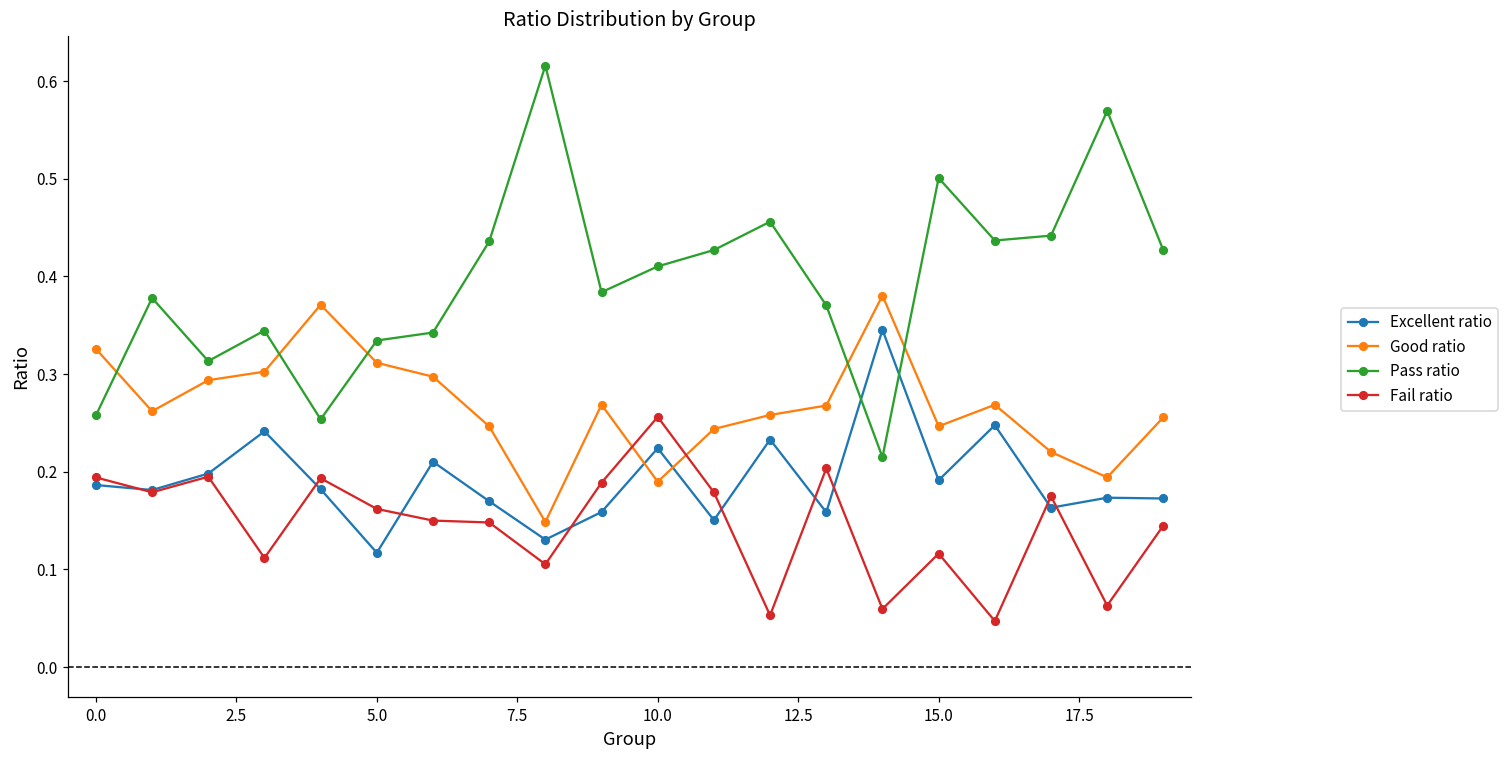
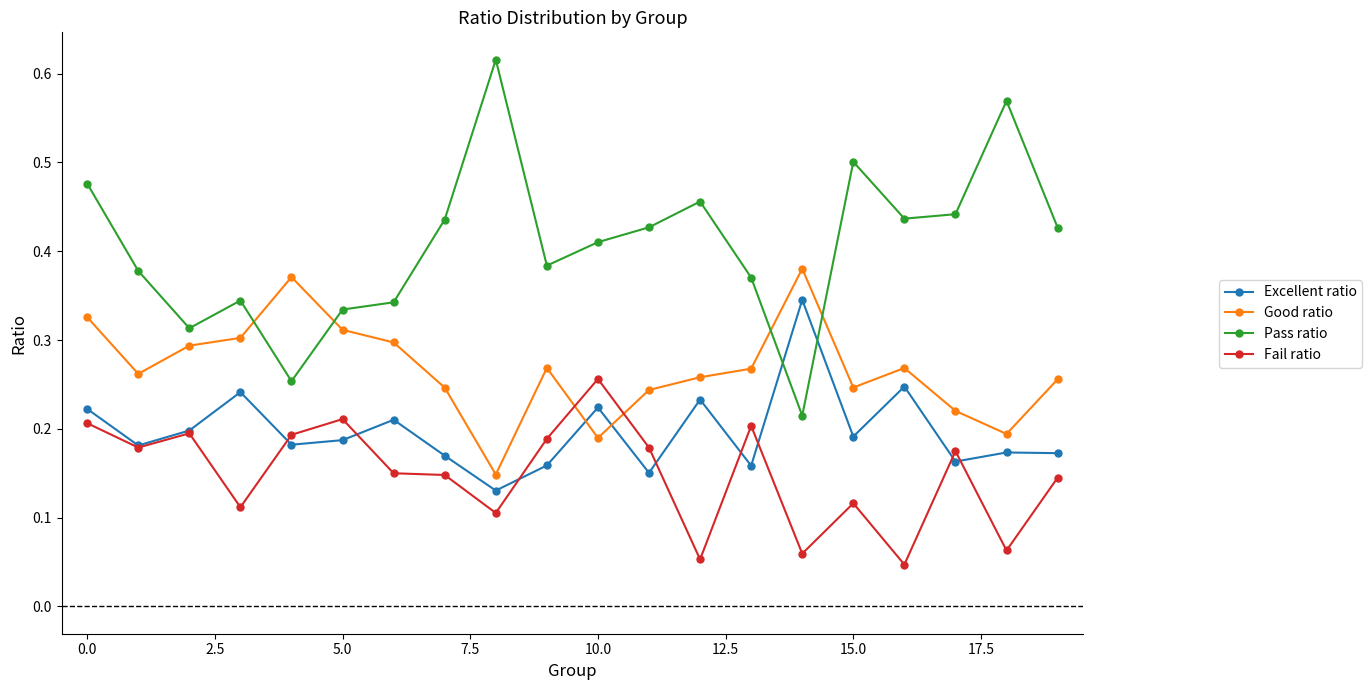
Excellent ratio, 0.0: 0.19 -> 0.22
Pass ratio, 0.0: 0.26 -> 0.48
Fail ratio, 0.0: 0.19 -> 0.21
Excellent ratio, 5.0: 0.12 -> 0.19
Fail ratio, 5.0: 0.16 -> 0.21
